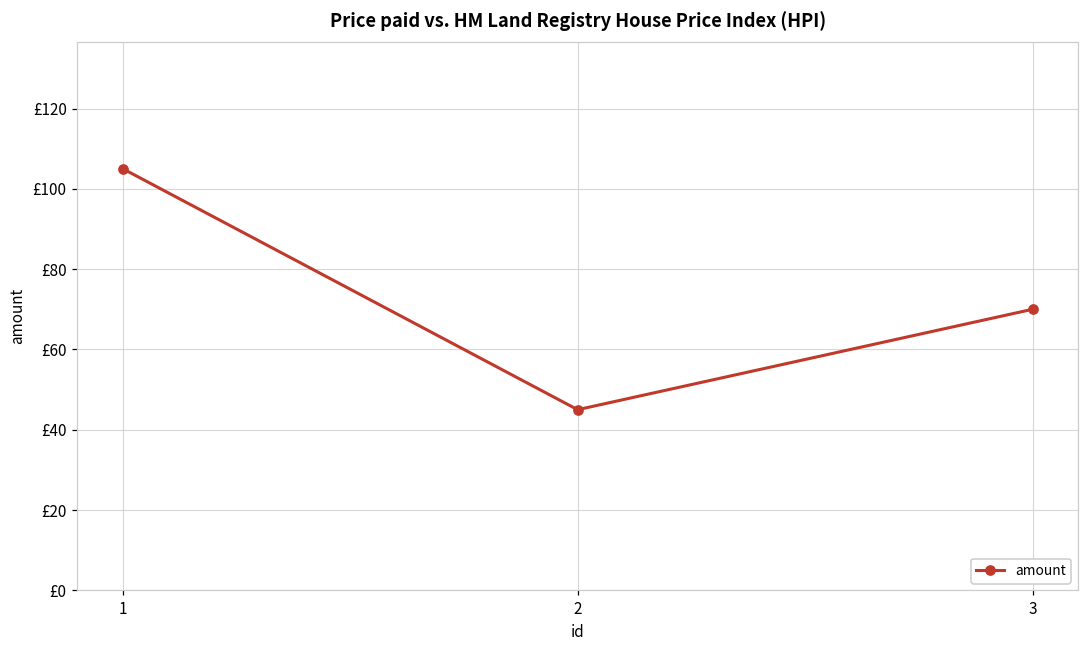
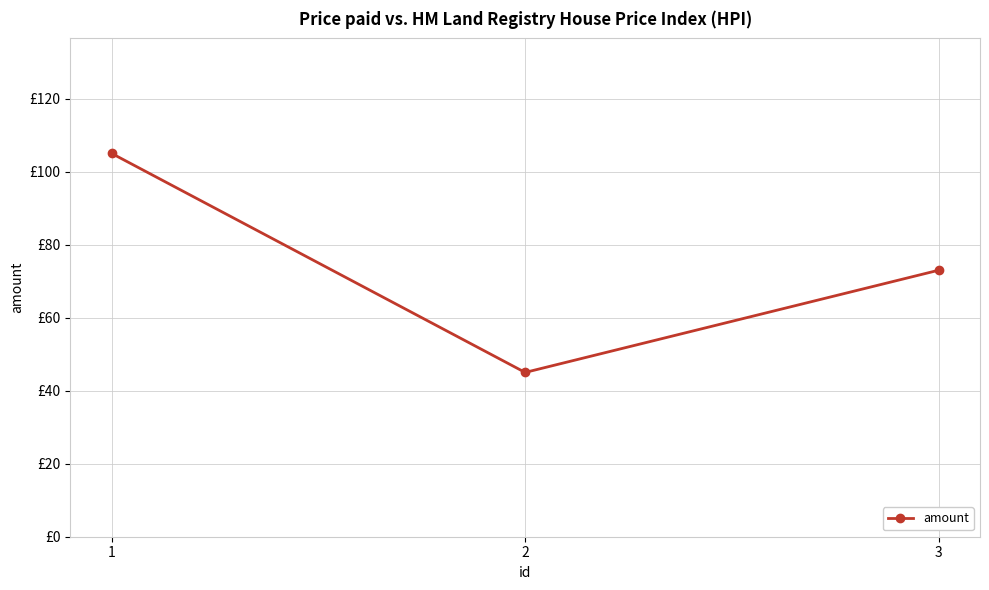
3: £70 -> £73
